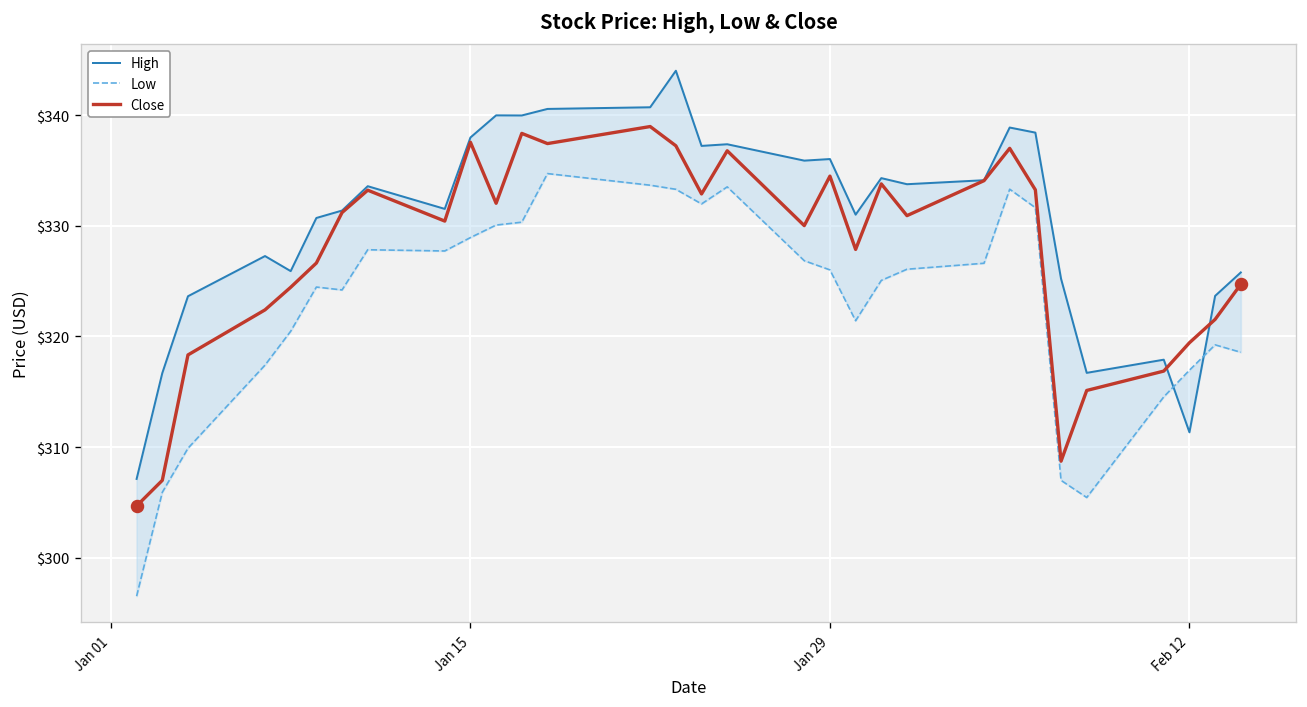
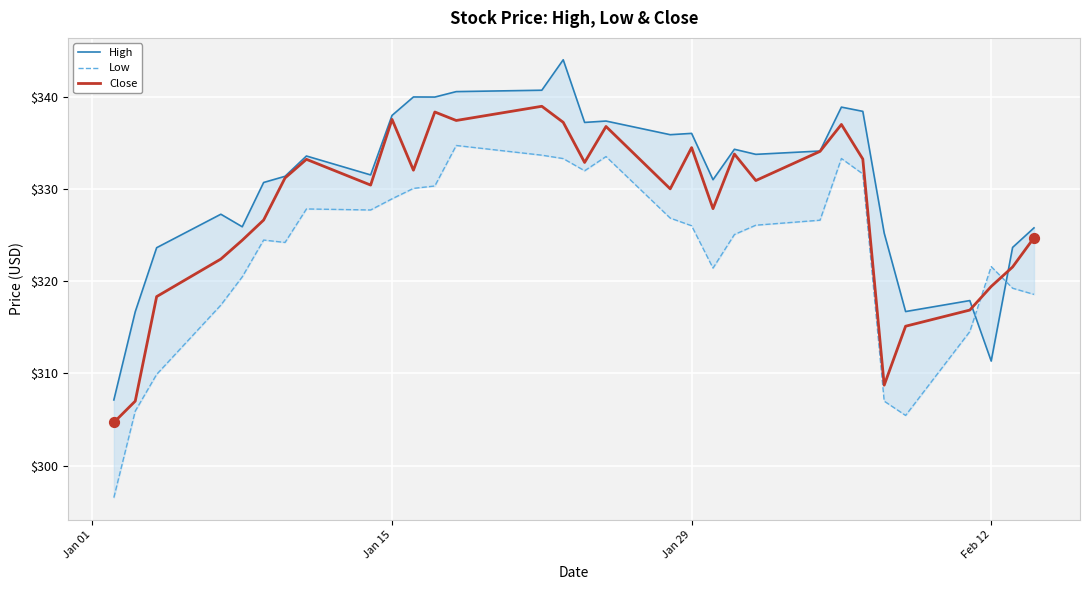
Low, Feb 12: $317 -> $322
